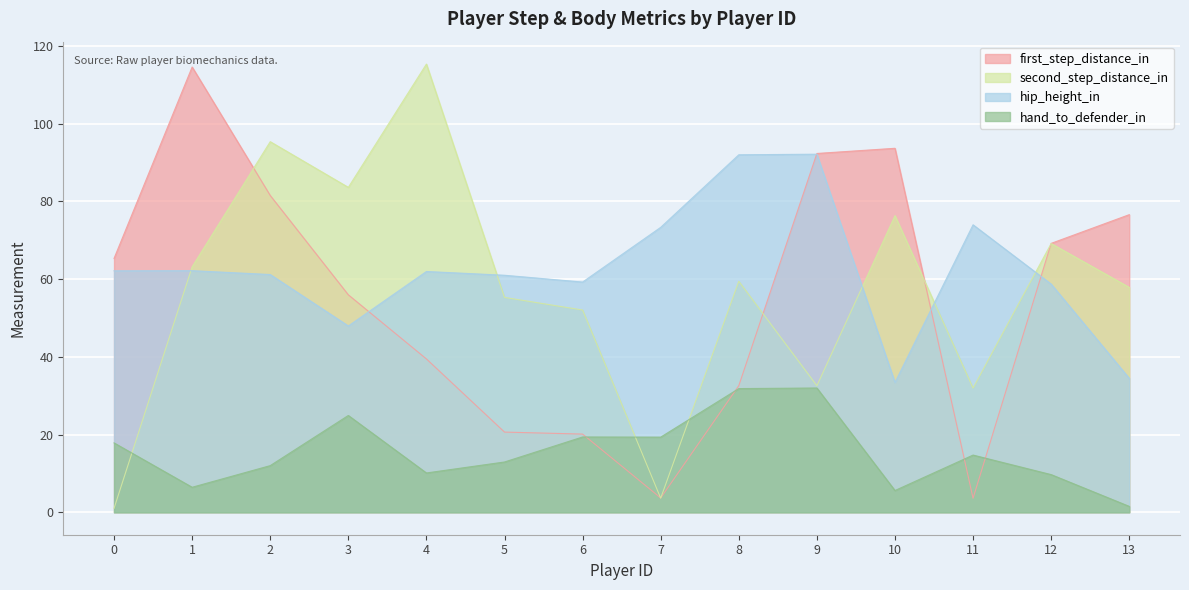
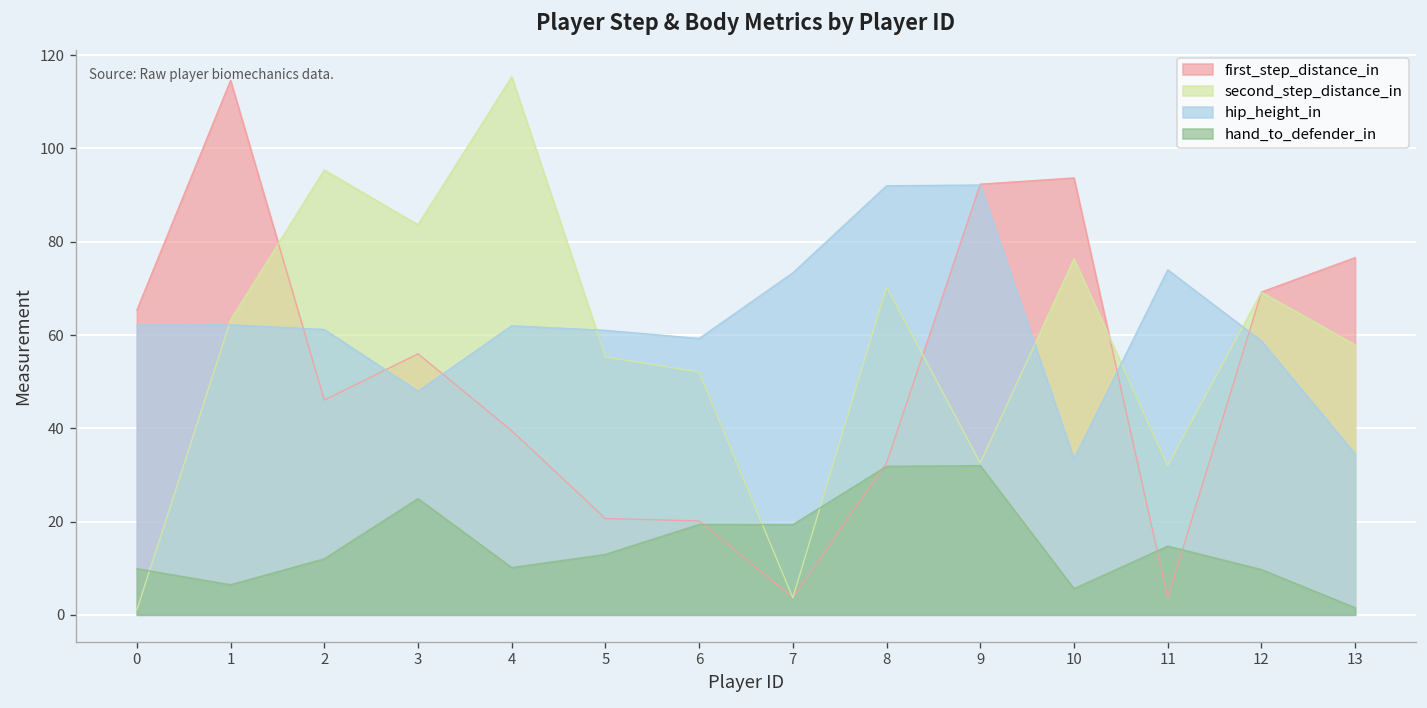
hand_to_defender_in, 0: 18 -> 10
first_step_distance_in, 2: 82 -> 46
second_step_distance_in, 8: 59 -> 70
